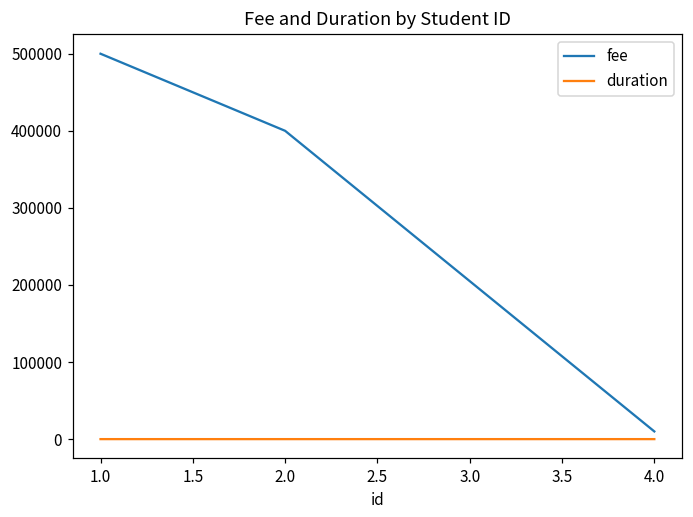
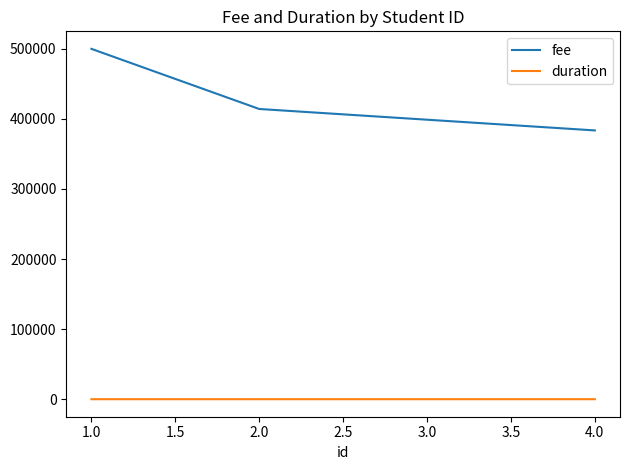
fee, 2.0: 400000 -> 410000
fee, 4.0: 10000 -> 380000
